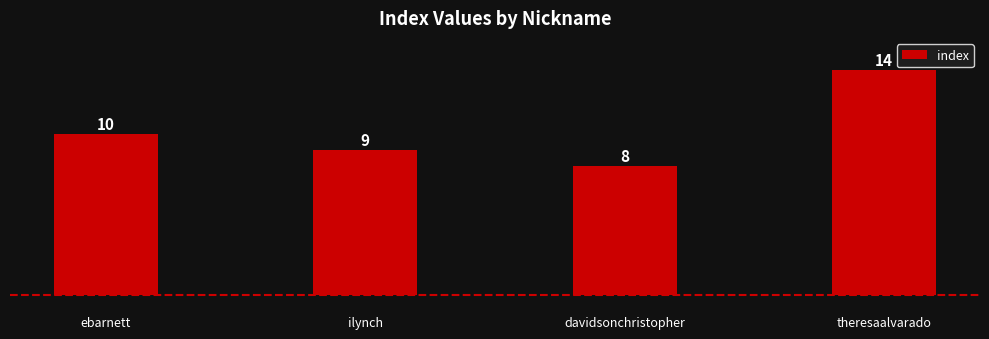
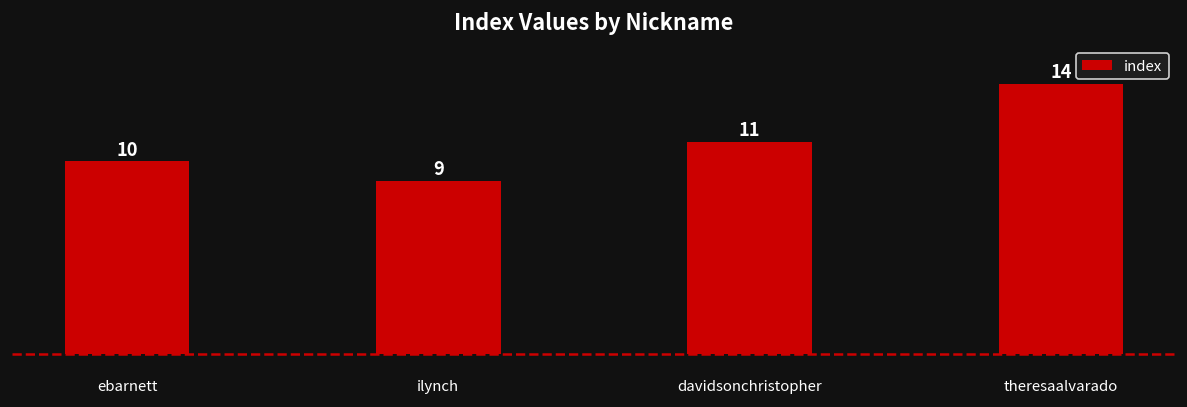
davidsonchristopher: 8 -> 11
